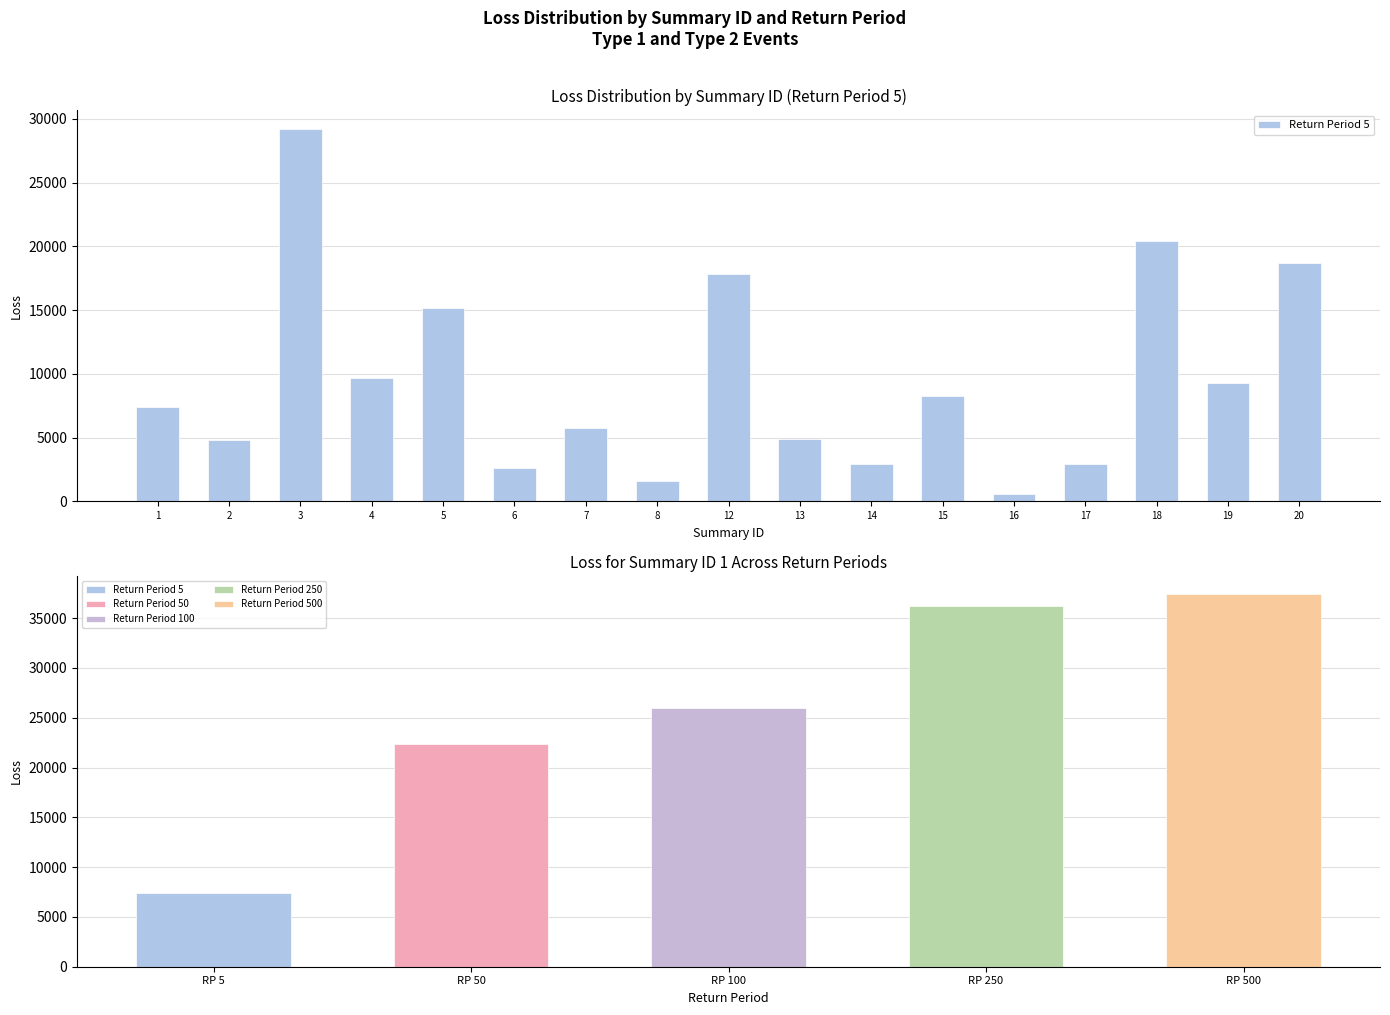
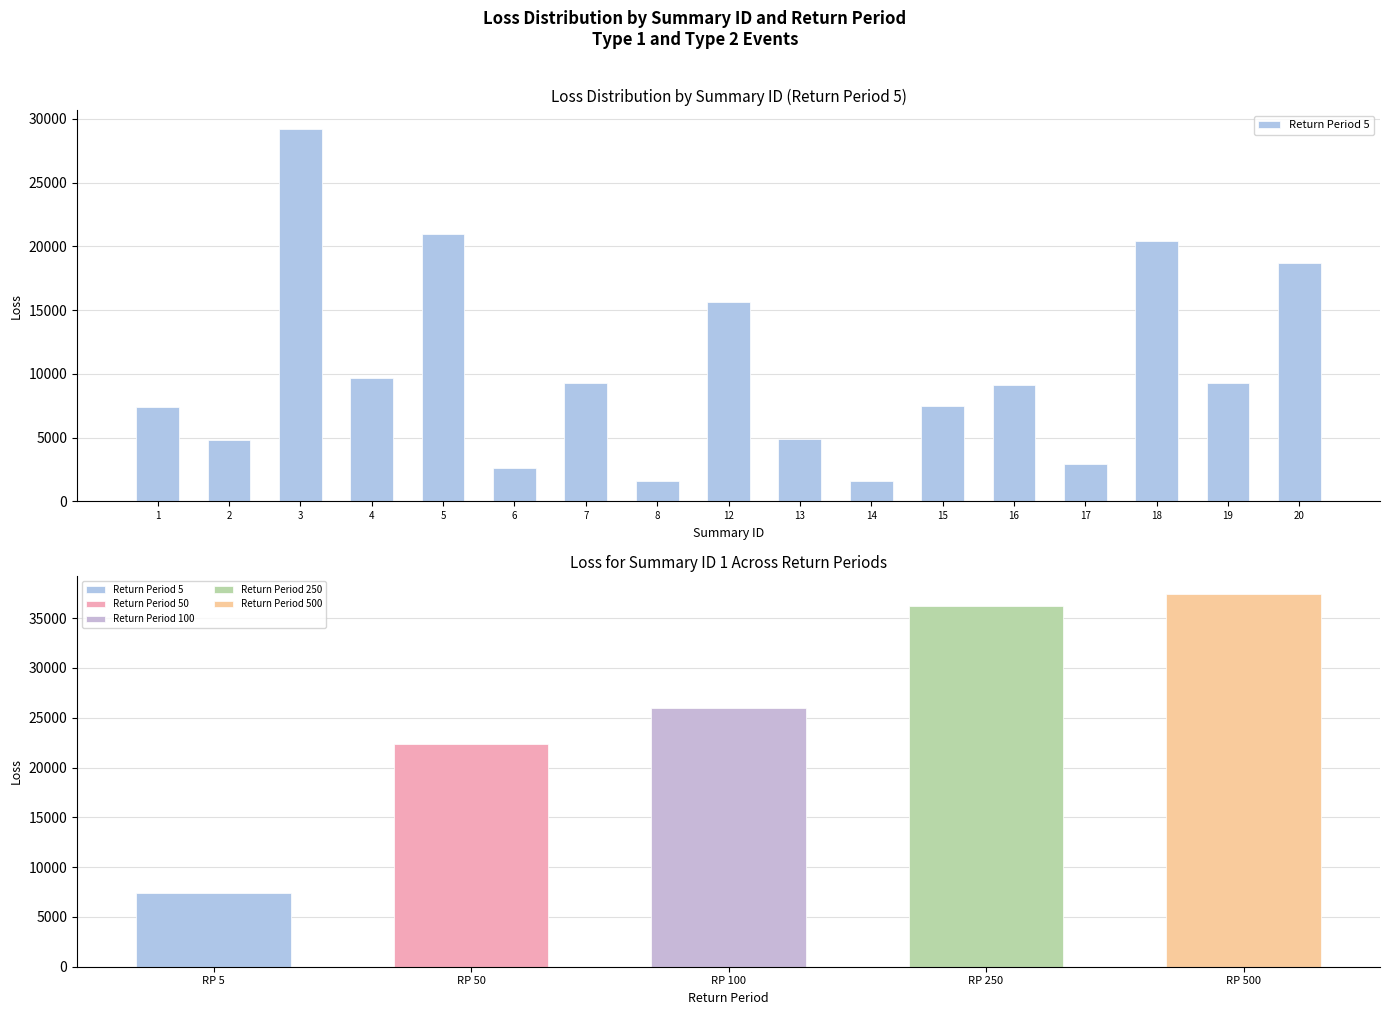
Loss Distribution by Summary ID (Return Period 5), 5: 15100 -> 21000
Loss Distribution by Summary ID (Return Period 5), 7: 5800 -> 9300
Loss Distribution by Summary ID (Return Period 5), 12: 17800 -> 15600
Loss Distribution by Summary ID (Return Period 5), 14: 2900 -> 1600
Loss Distribution by Summary ID (Return Period 5), 15: 8300 -> 7500
Loss Distribution by Summary ID (Return Period 5), 16: 600 -> 9100
